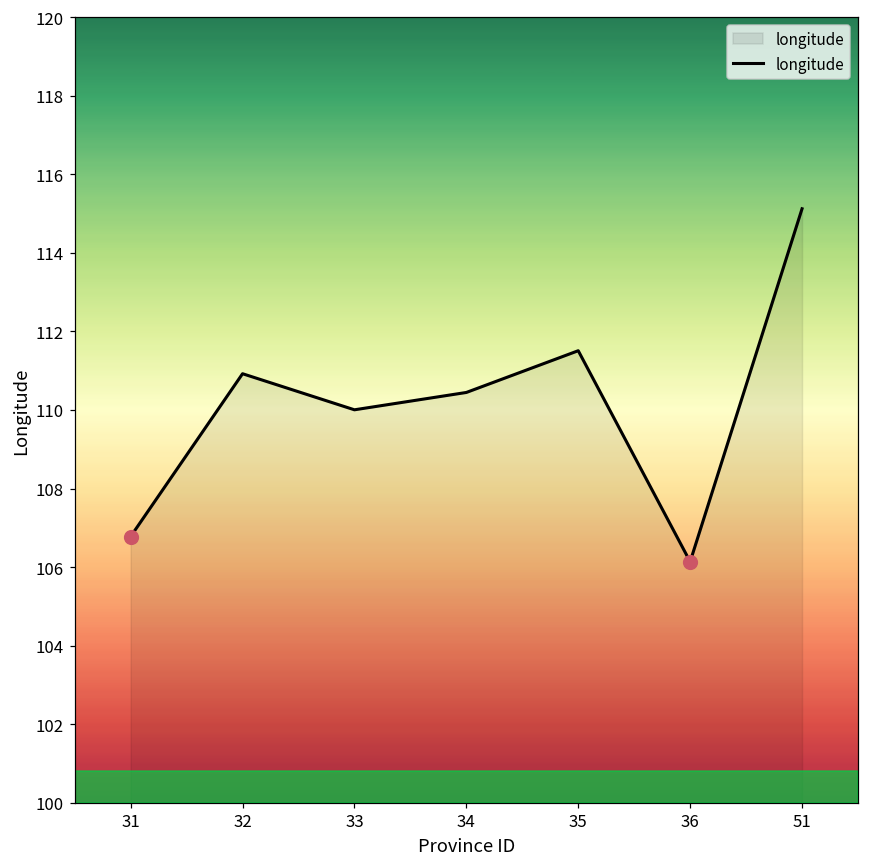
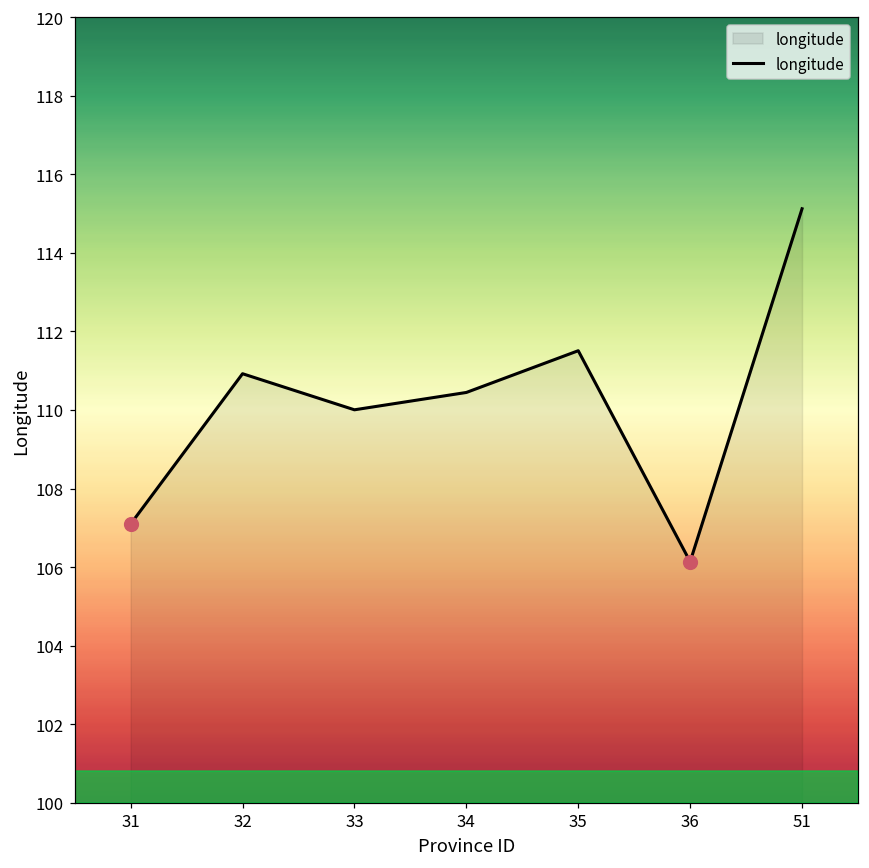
longitude, 31: 106.8 -> 107.1
